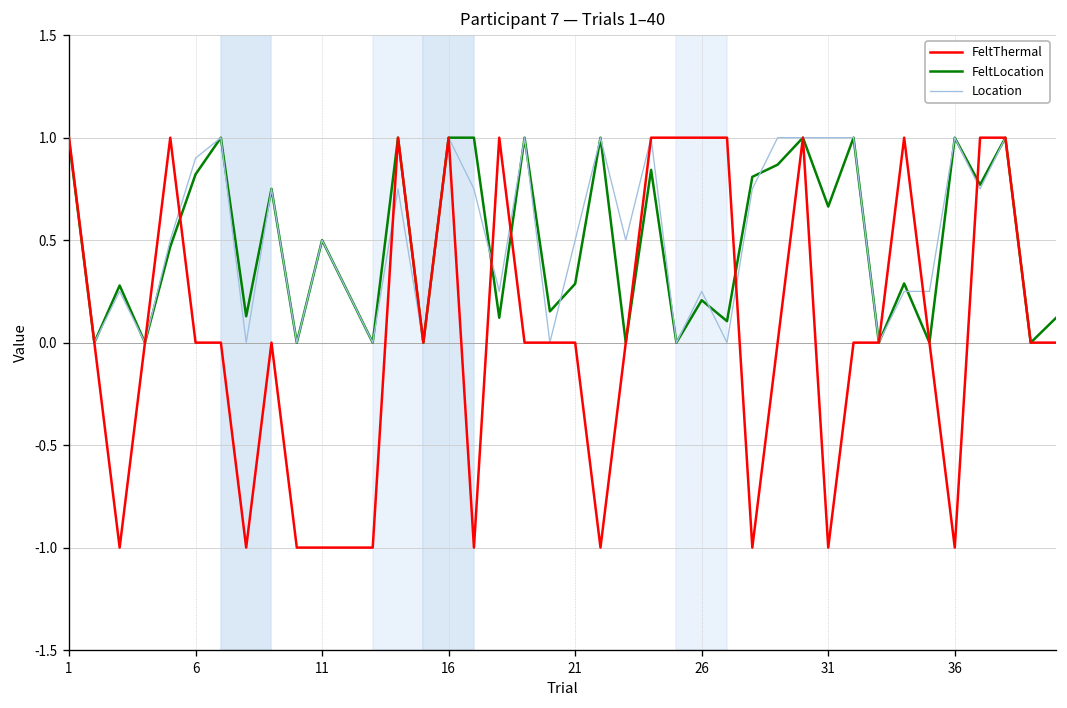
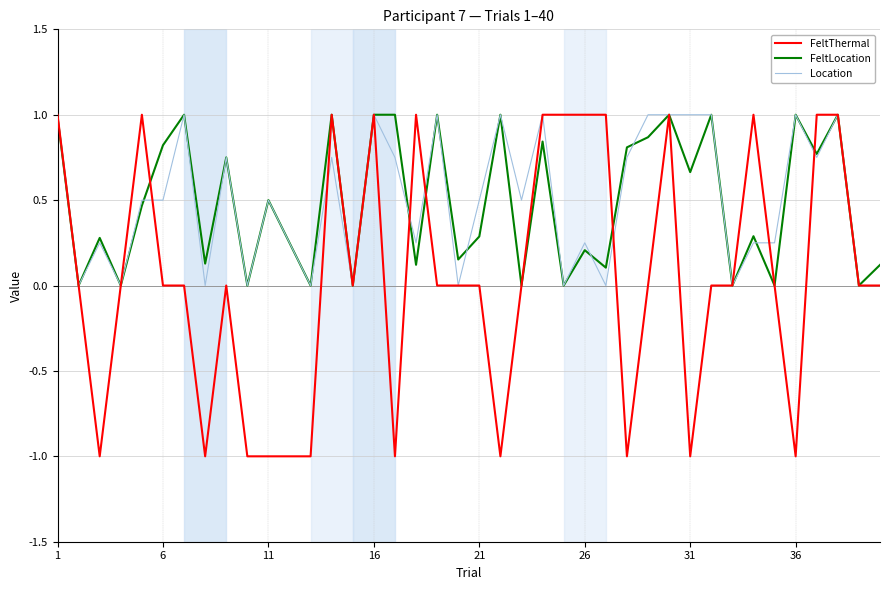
Location, 6: 0.9 -> 0.5
